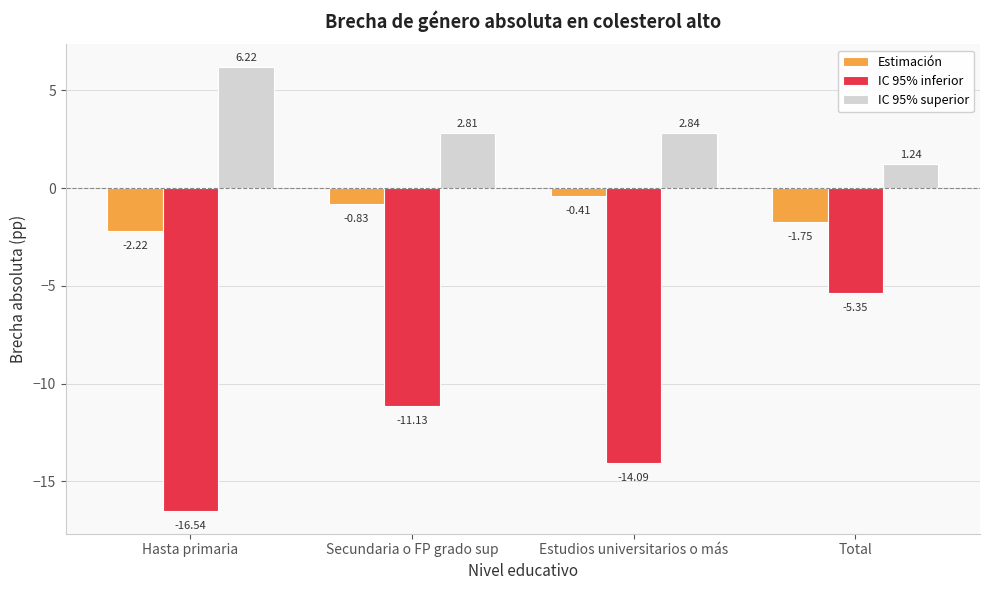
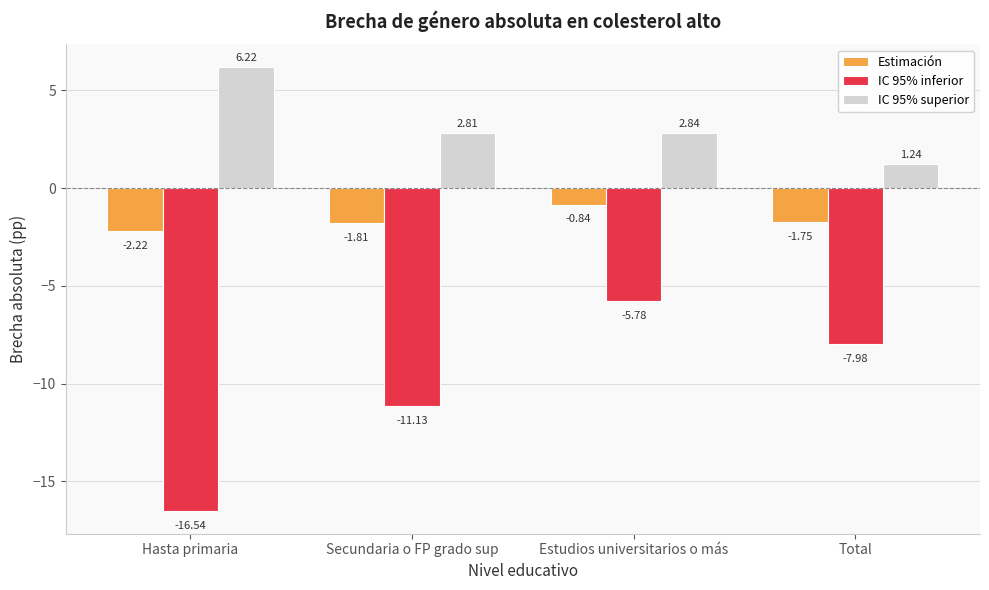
Estimación, Secundaria o FP grado sup: -0.83 -> -1.81
Estimación, Estudios universitarios o más: -0.41 -> -0.84
IC 95% inferior, Estudios universitarios o más: -14.09 -> -5.78
IC 95% inferior, Total: -5.35 -> -7.98
